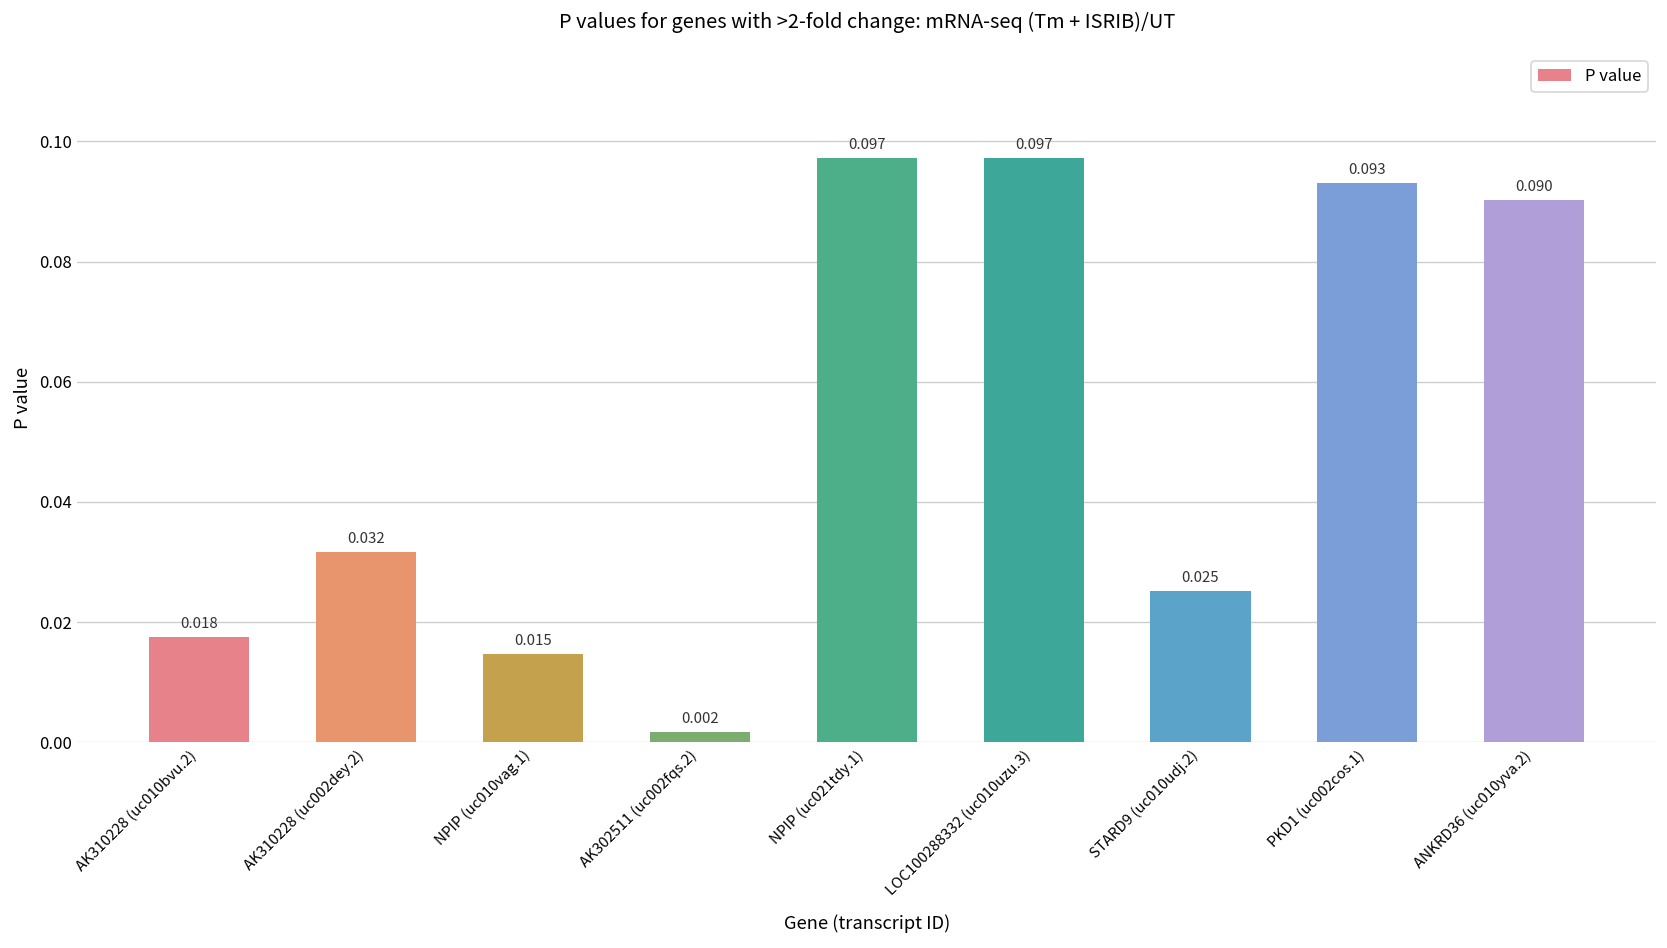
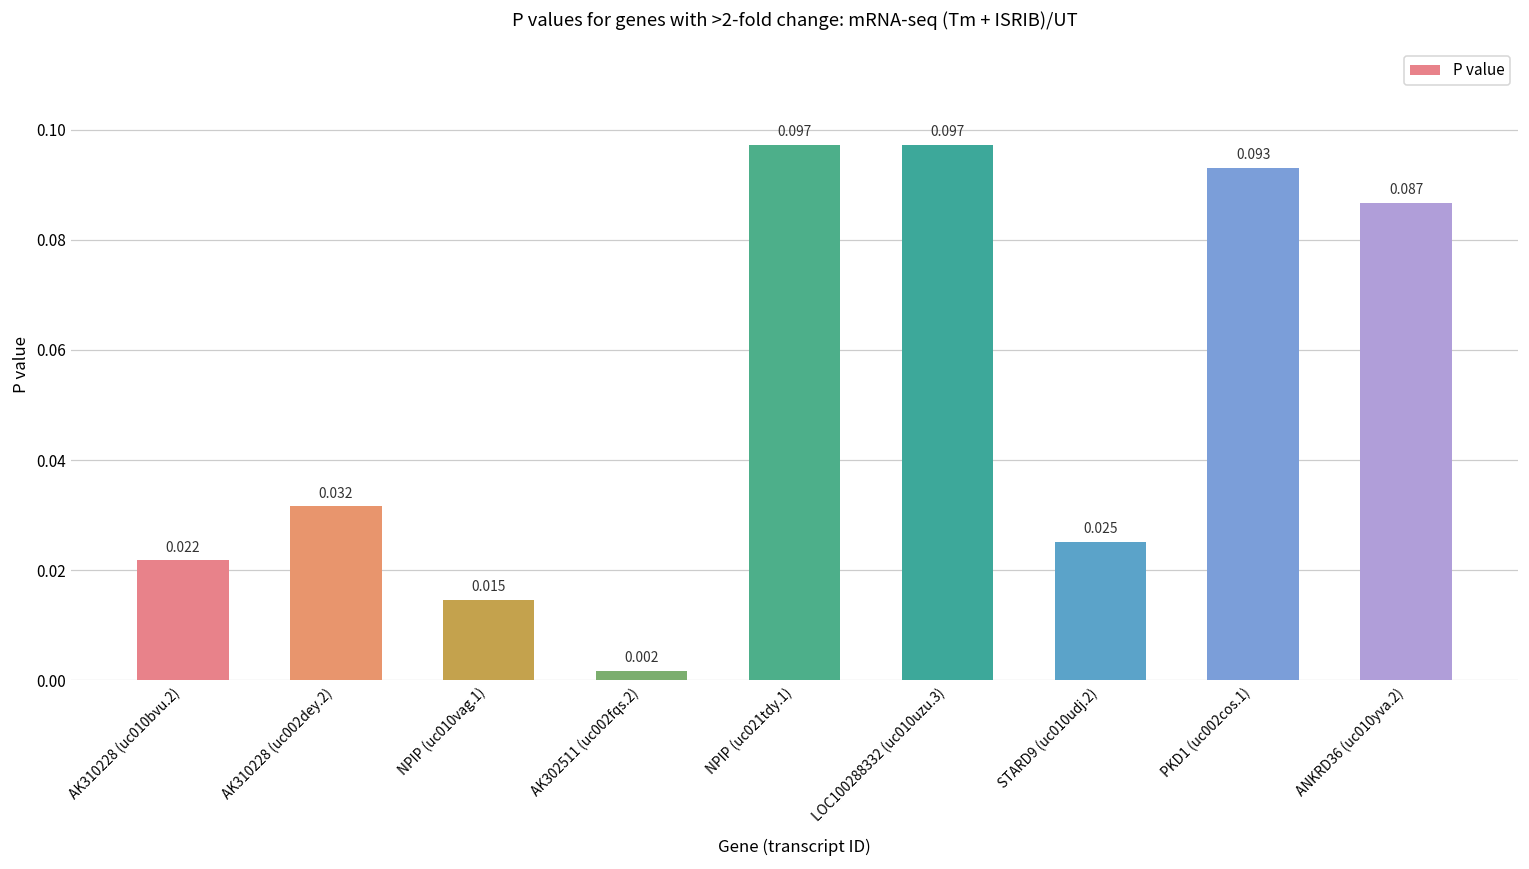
AK310228 (uc010bvu.2): 0.018 -> 0.022
ANKRD36 (uc010yva.2): 0.090 -> 0.087
